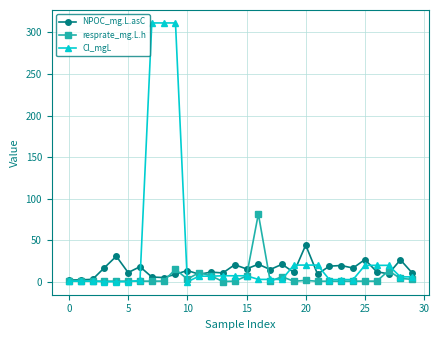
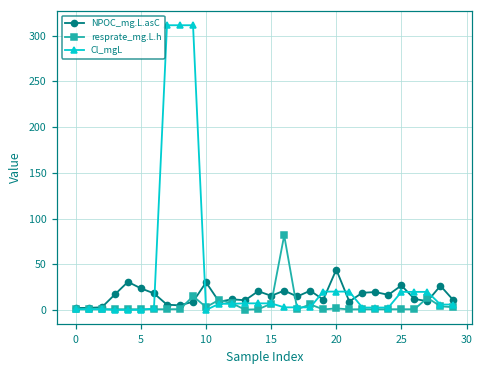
NPOC_mg.L.asC, 5: 10 -> 20
NPOC_mg.L.asC, 10: 10 -> 30
